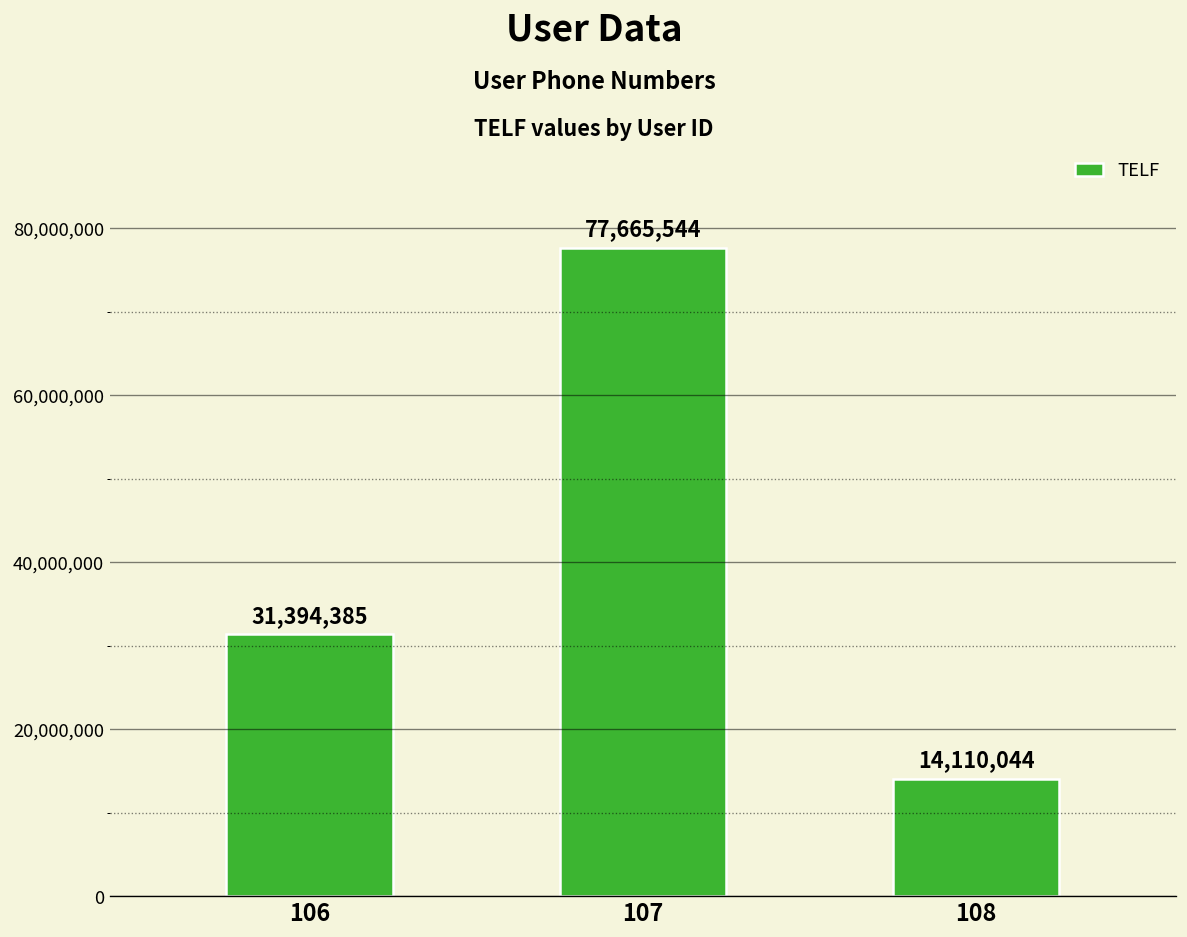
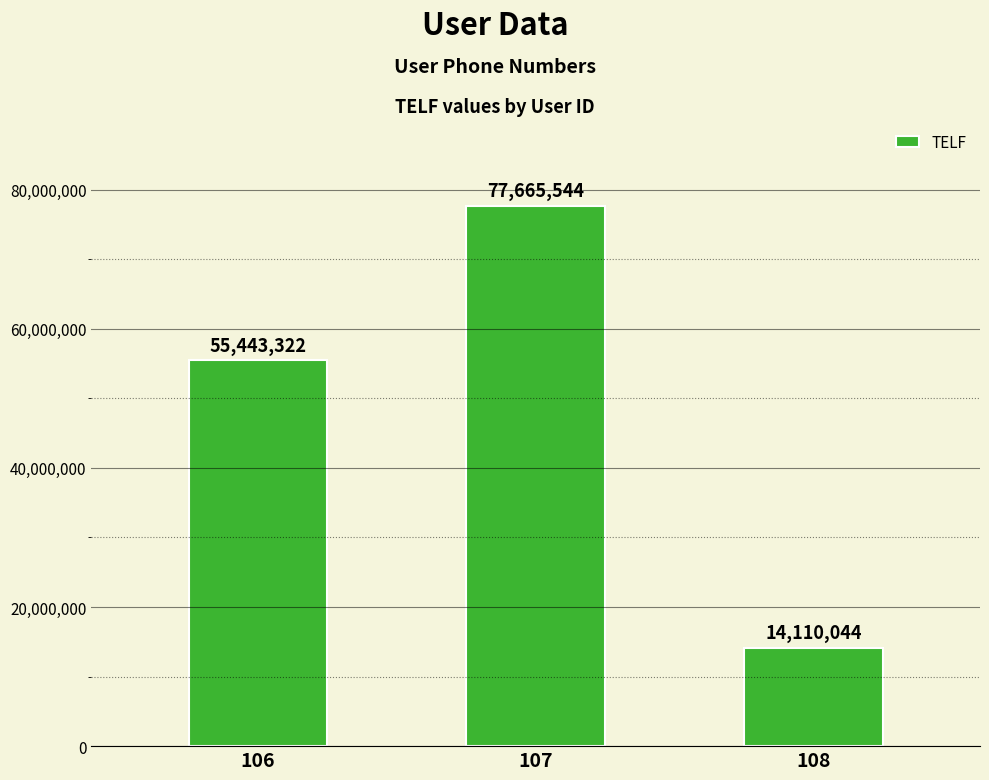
106: 31,394,385 -> 55,443,322
